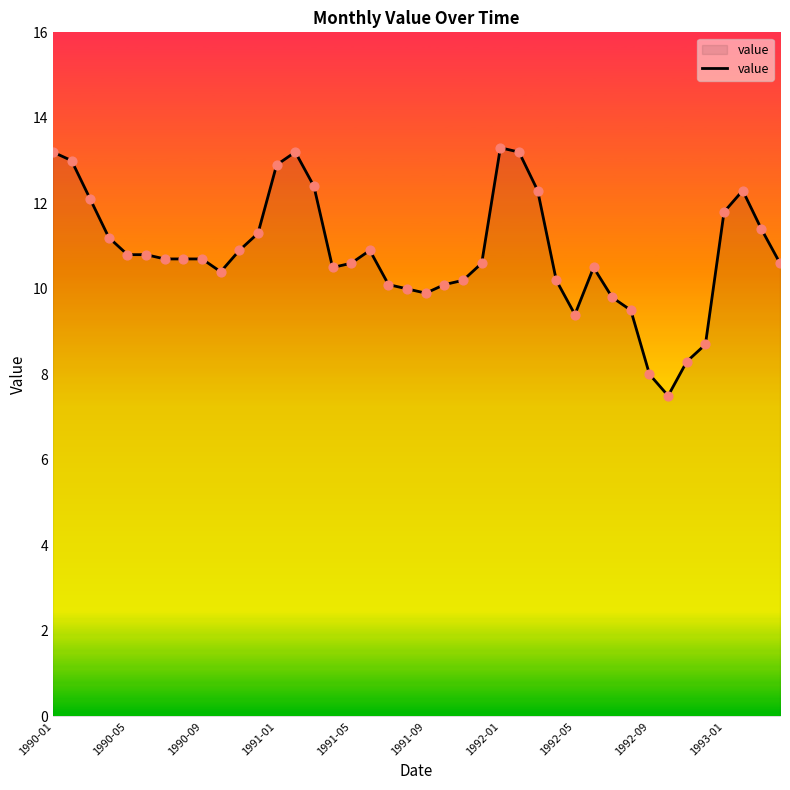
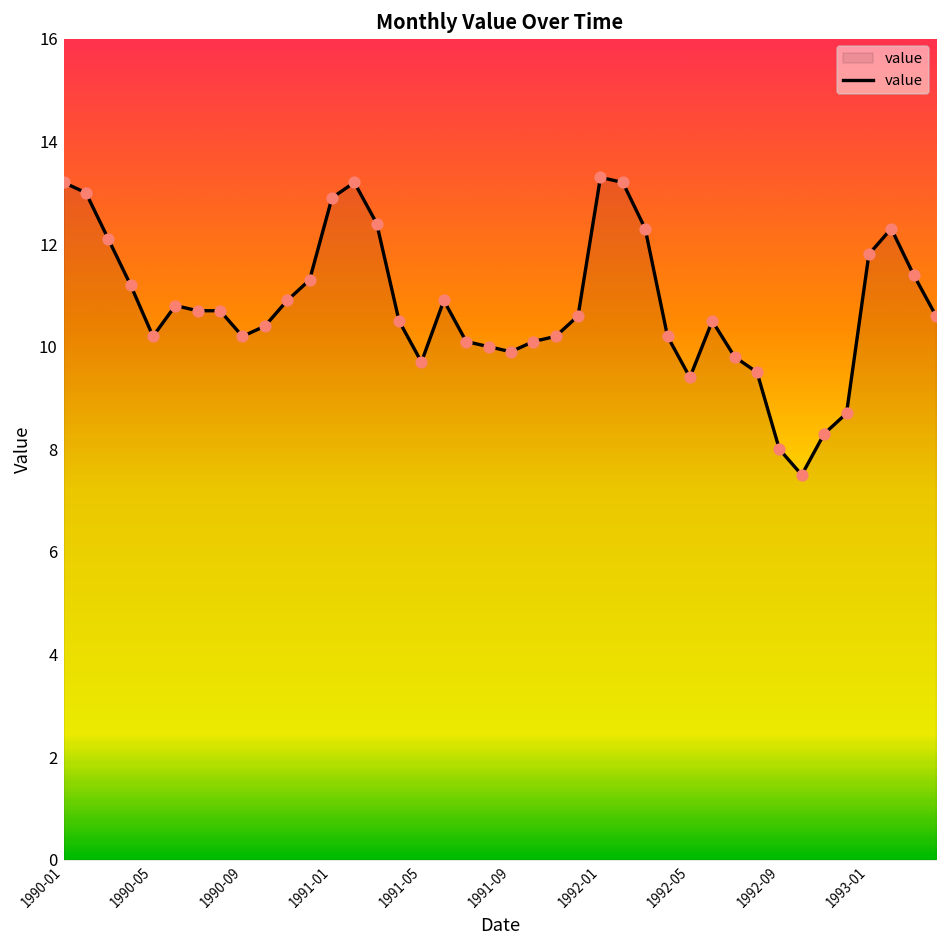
1990-05: 10.8 -> 10.2
1990-09: 10.7 -> 10.2
1991-05: 10.6 -> 9.7
